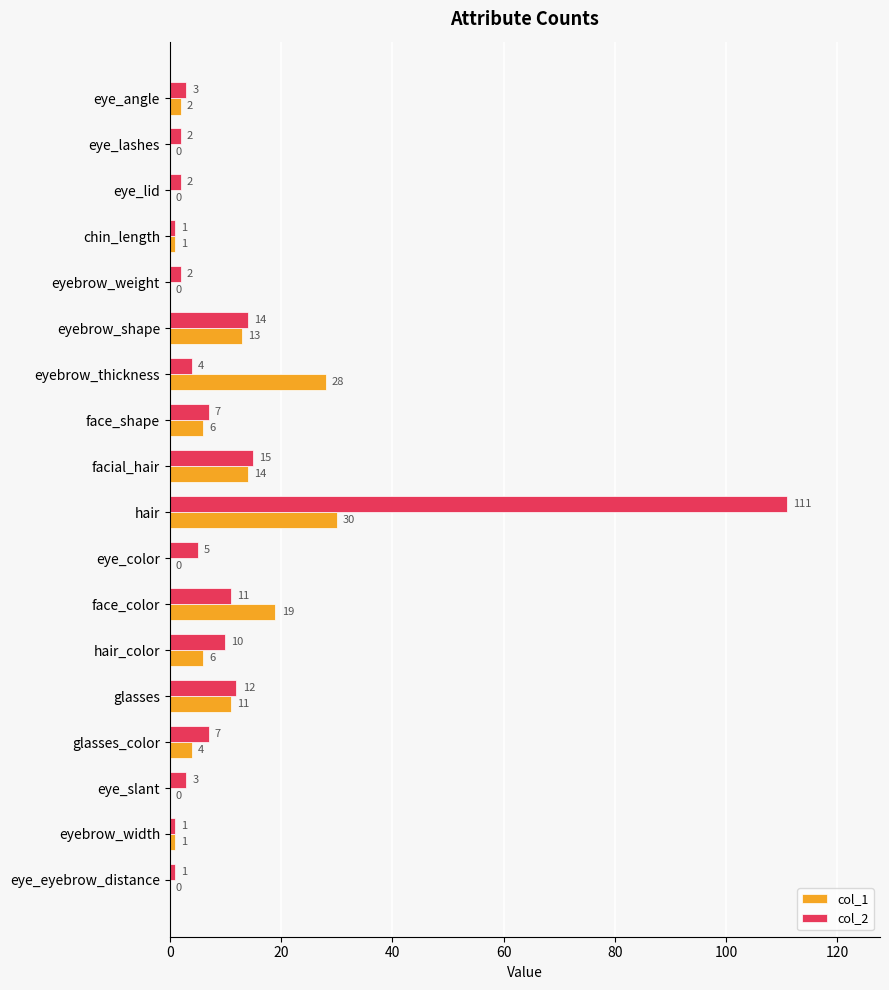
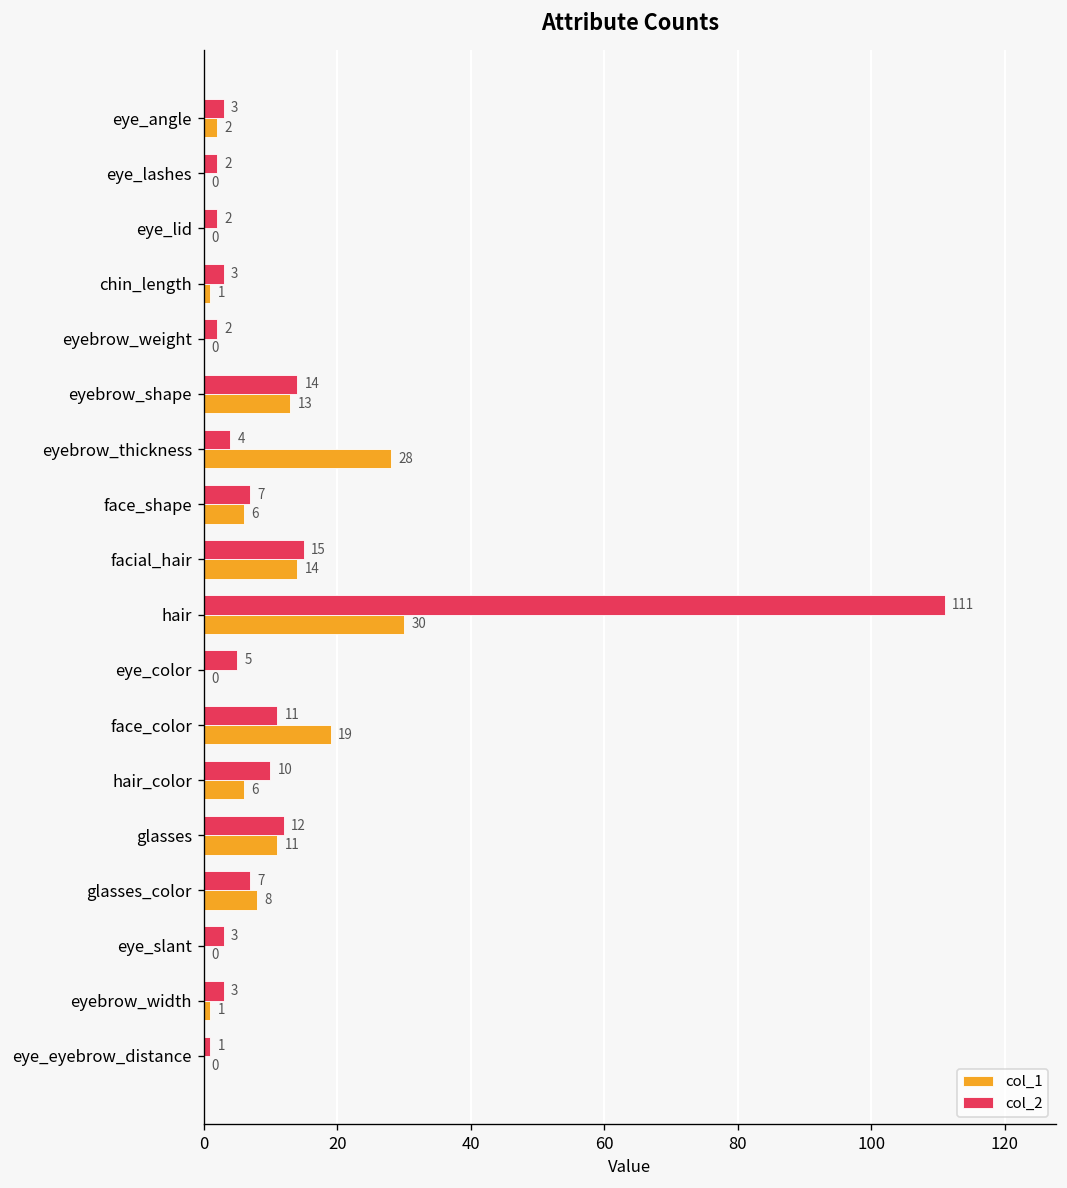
col_2, chin_length: 1 -> 3
col_1, glasses_color: 4 -> 8
col_2, eyebrow_width: 1 -> 3
